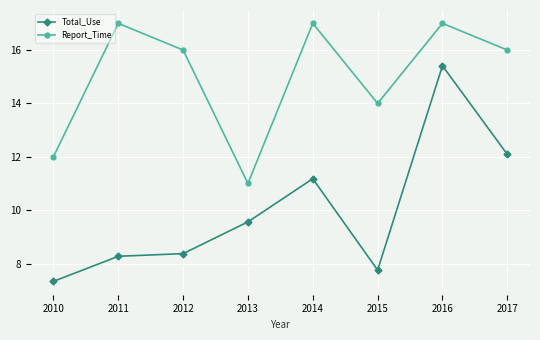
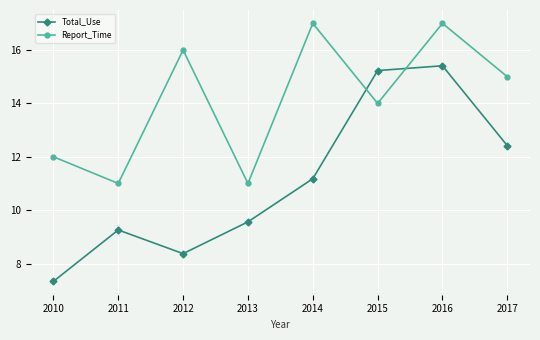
Total_Use, 2011: 8.3 -> 9.3
Report_Time, 2011: 17 -> 11
Total_Use, 2015: 7.8 -> 15.2
Total_Use, 2017: 12.1 -> 12.4
Report_Time, 2017: 16 -> 15
